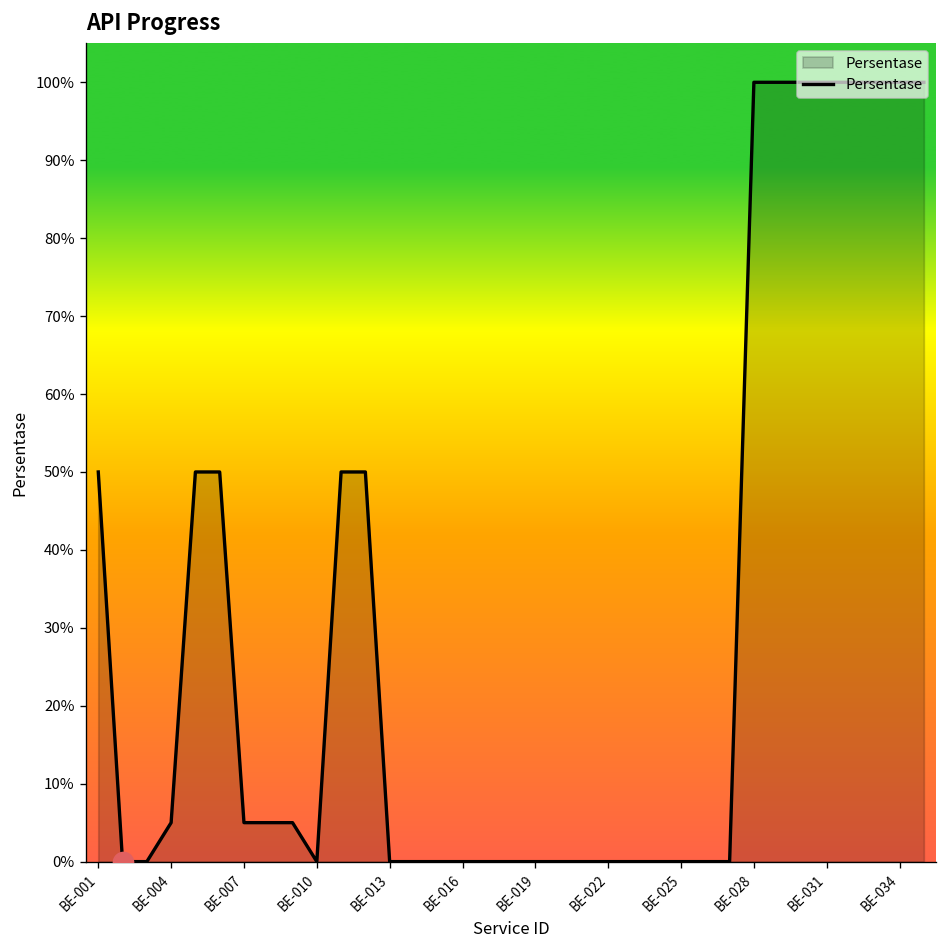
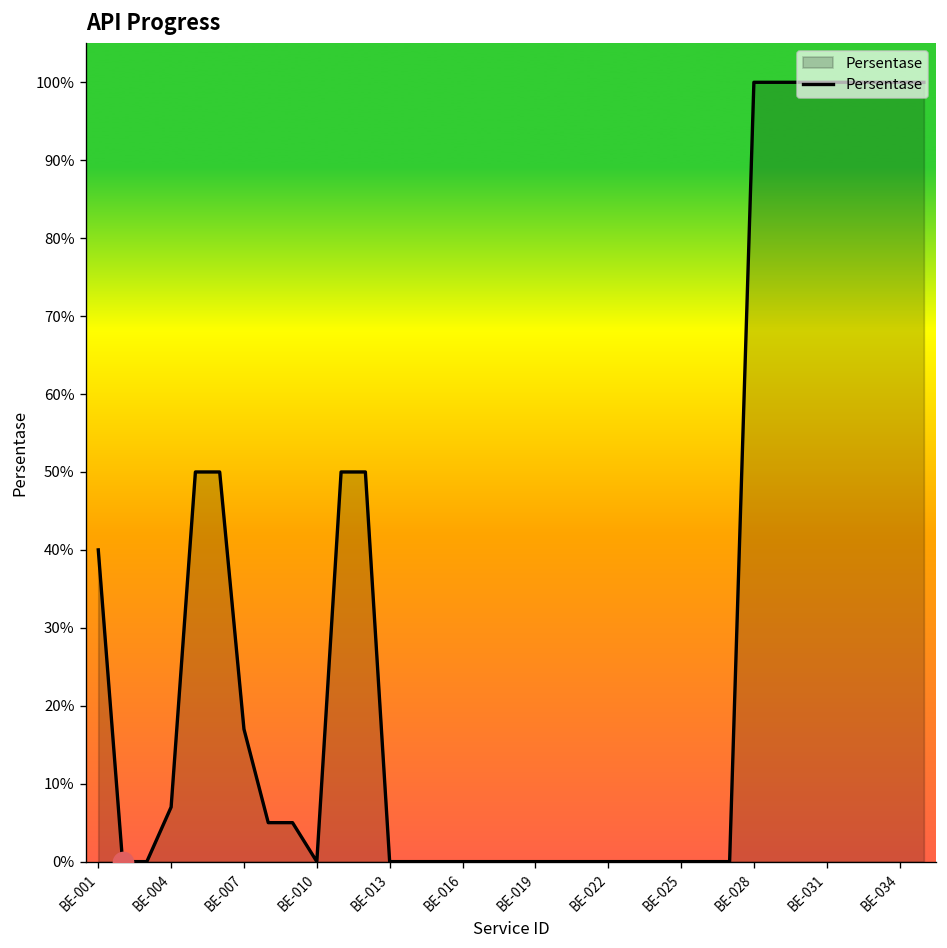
Persentase, BE-001: 50% -> 40%
Persentase, BE-004: 5% -> 7%
Persentase, BE-007: 5% -> 17%
